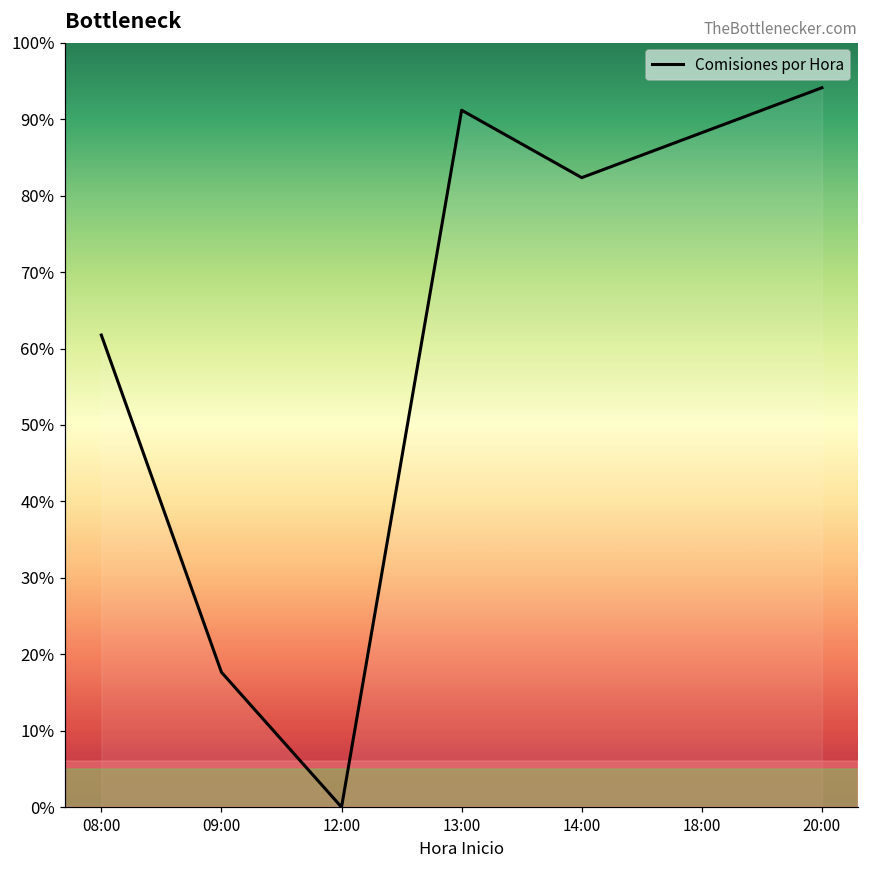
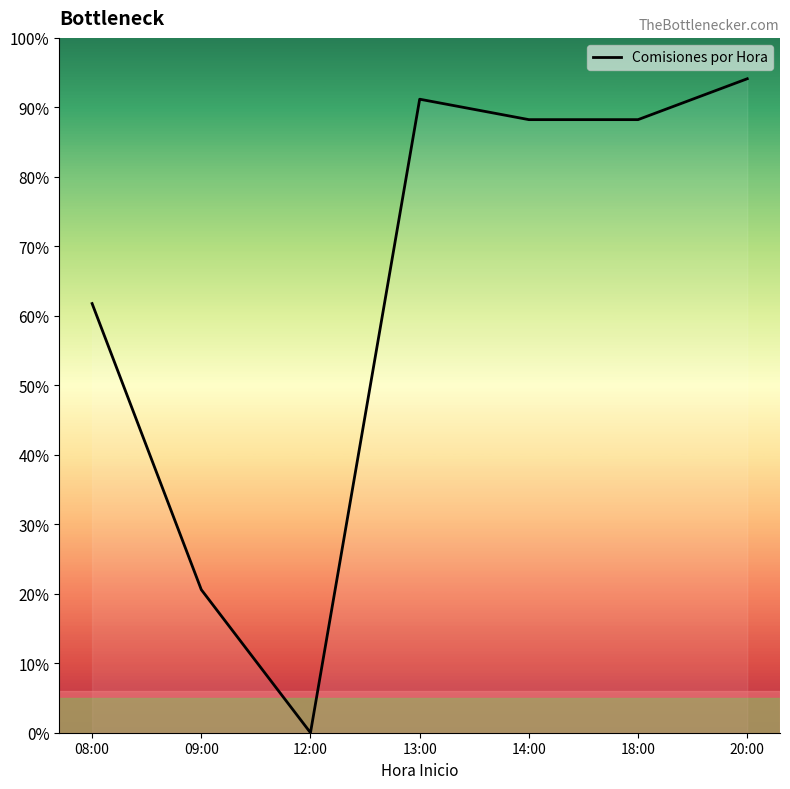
09:00: 18% -> 21%
14:00: 82% -> 88%
